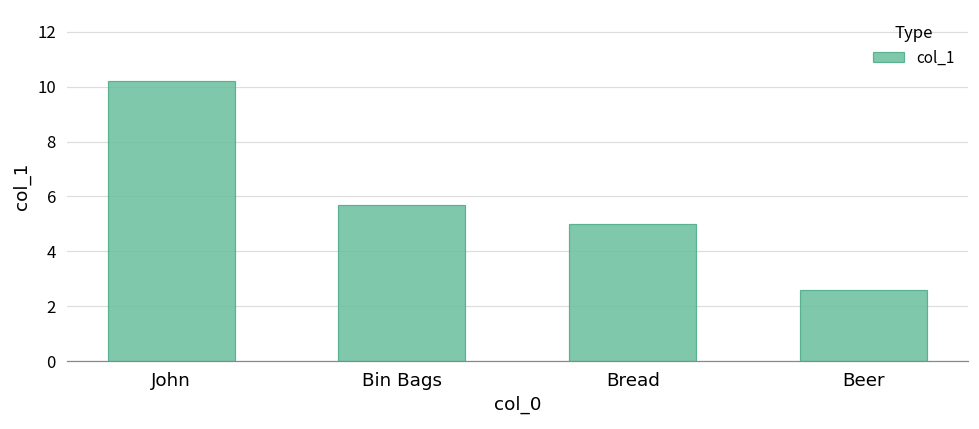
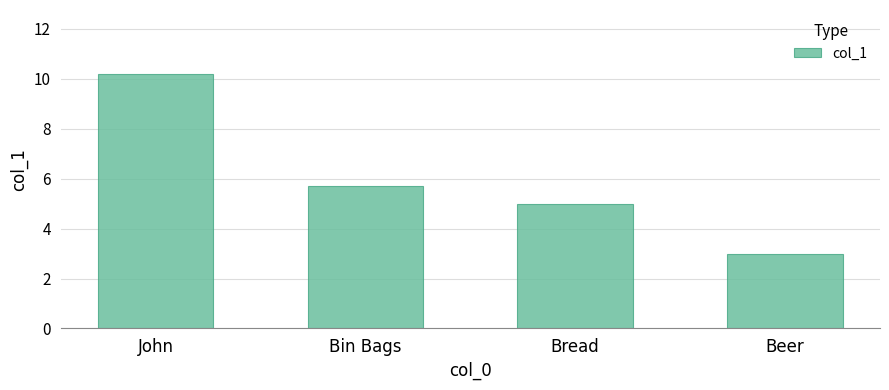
Beer: 2.6 -> 3.0
